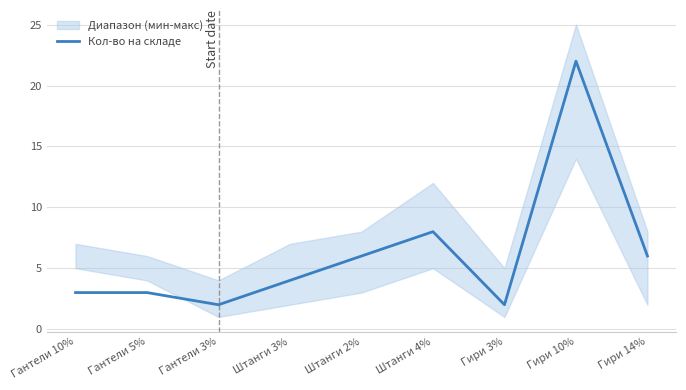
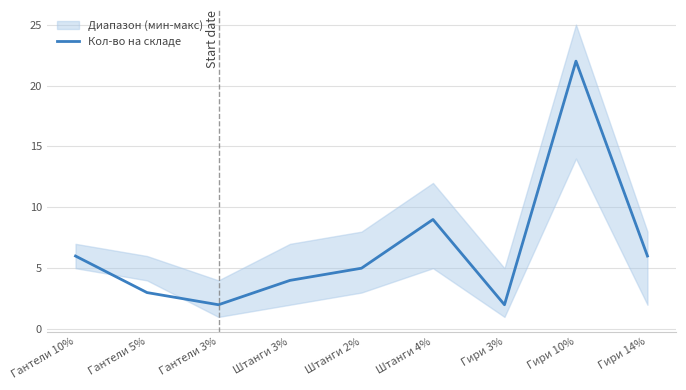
Кол-во на складе, Гантели 10%: 3 -> 6
Кол-во на складе, Штанги 2%: 6 -> 5
Кол-во на складе, Штанги 4%: 8 -> 9
